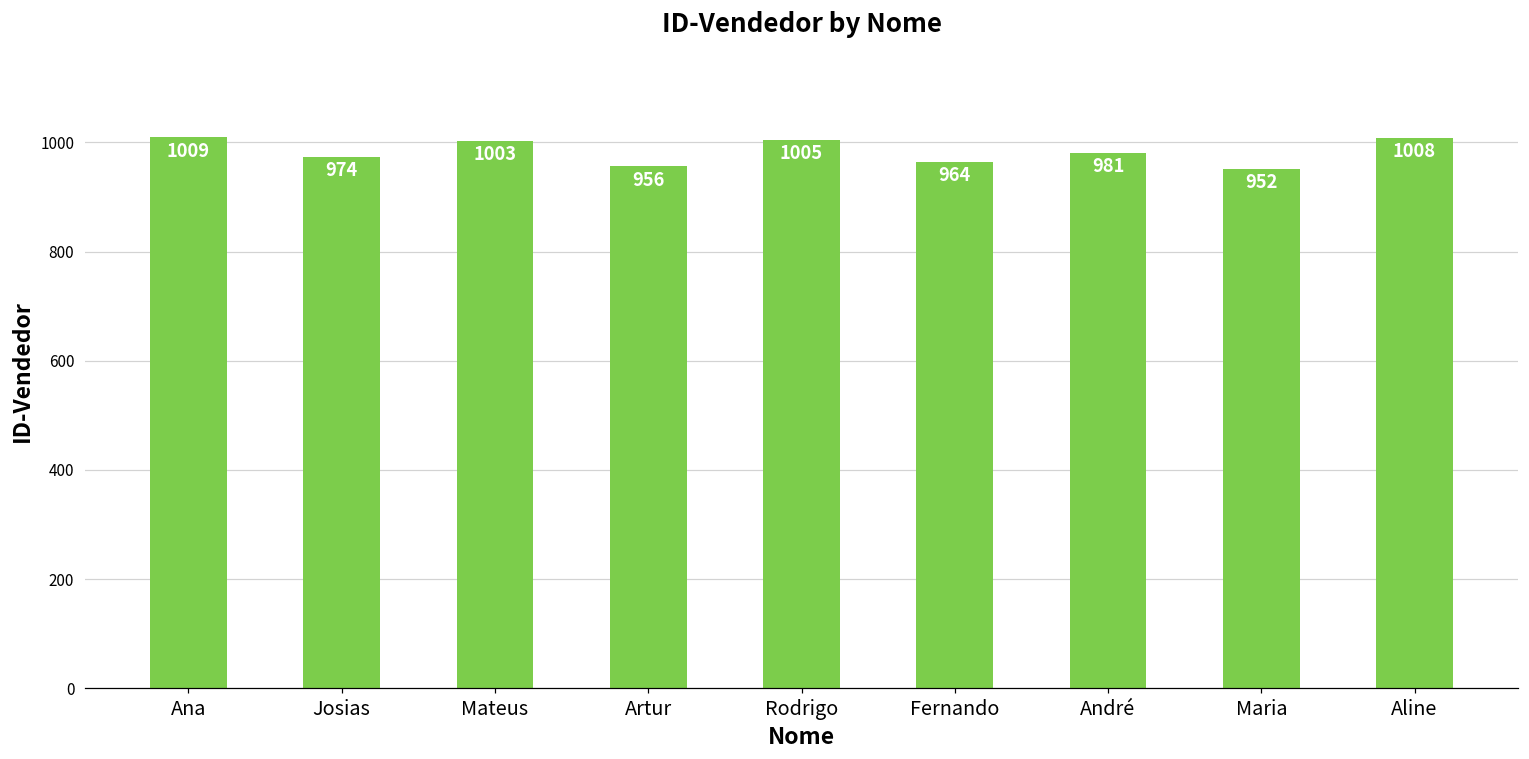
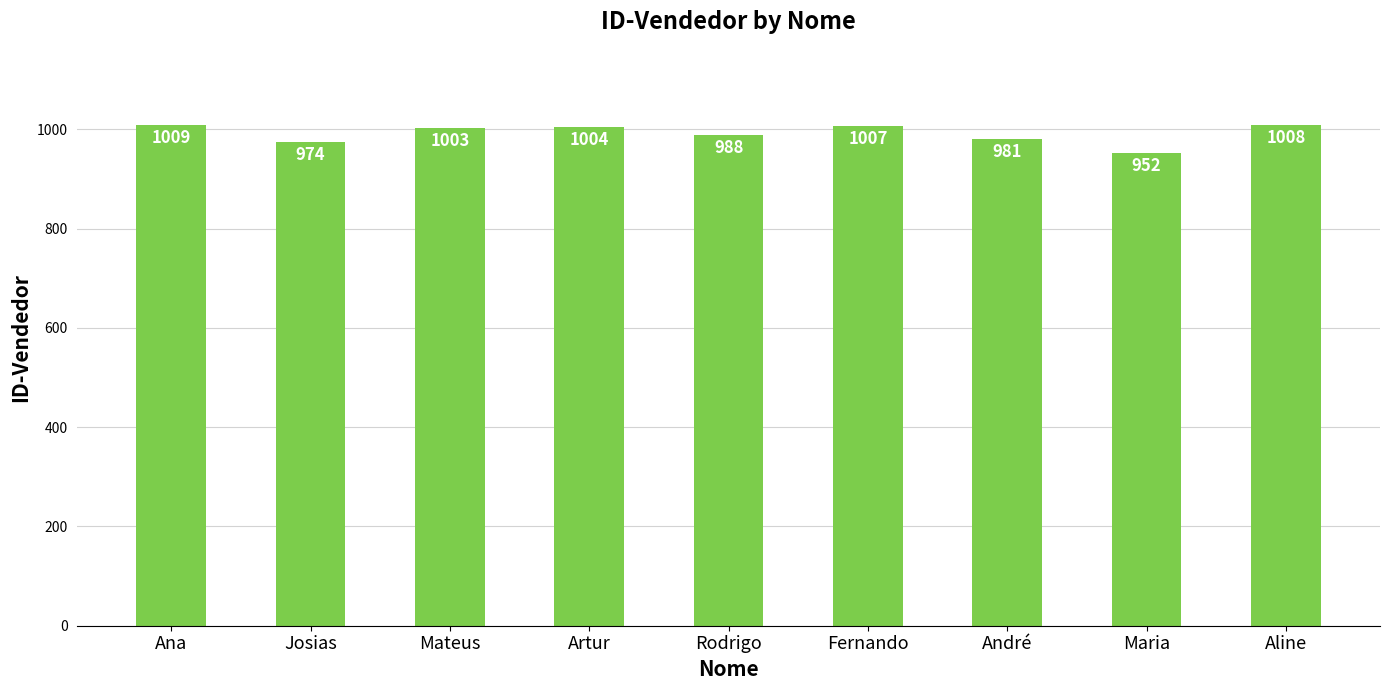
Artur: 956 -> 1004
Rodrigo: 1005 -> 988
Fernando: 964 -> 1007
